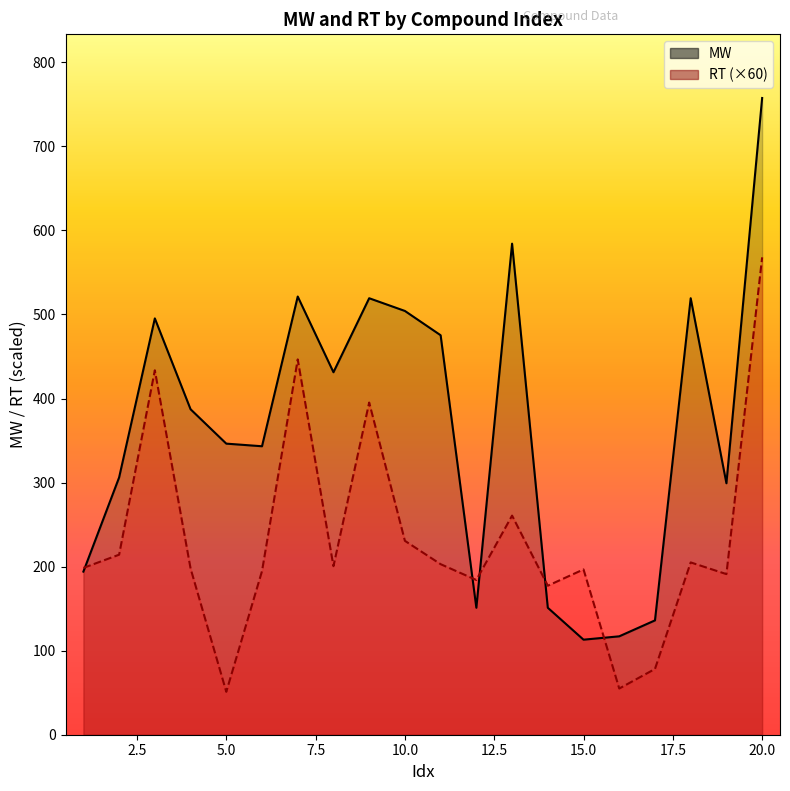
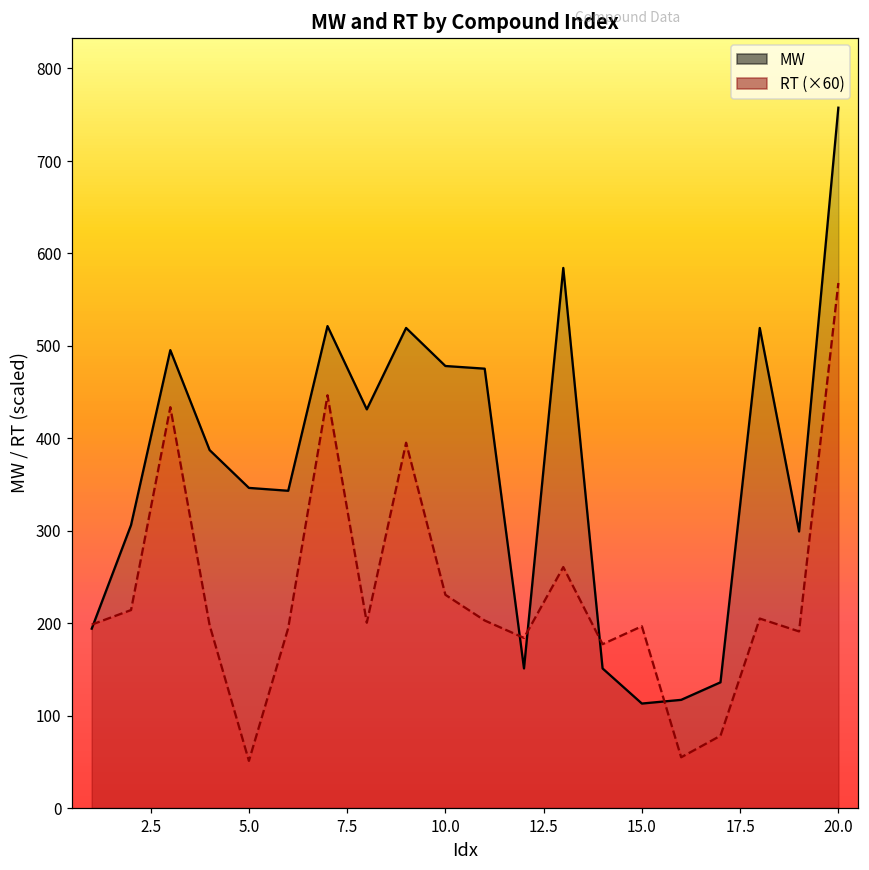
MW, 10.0: 500 -> 480
